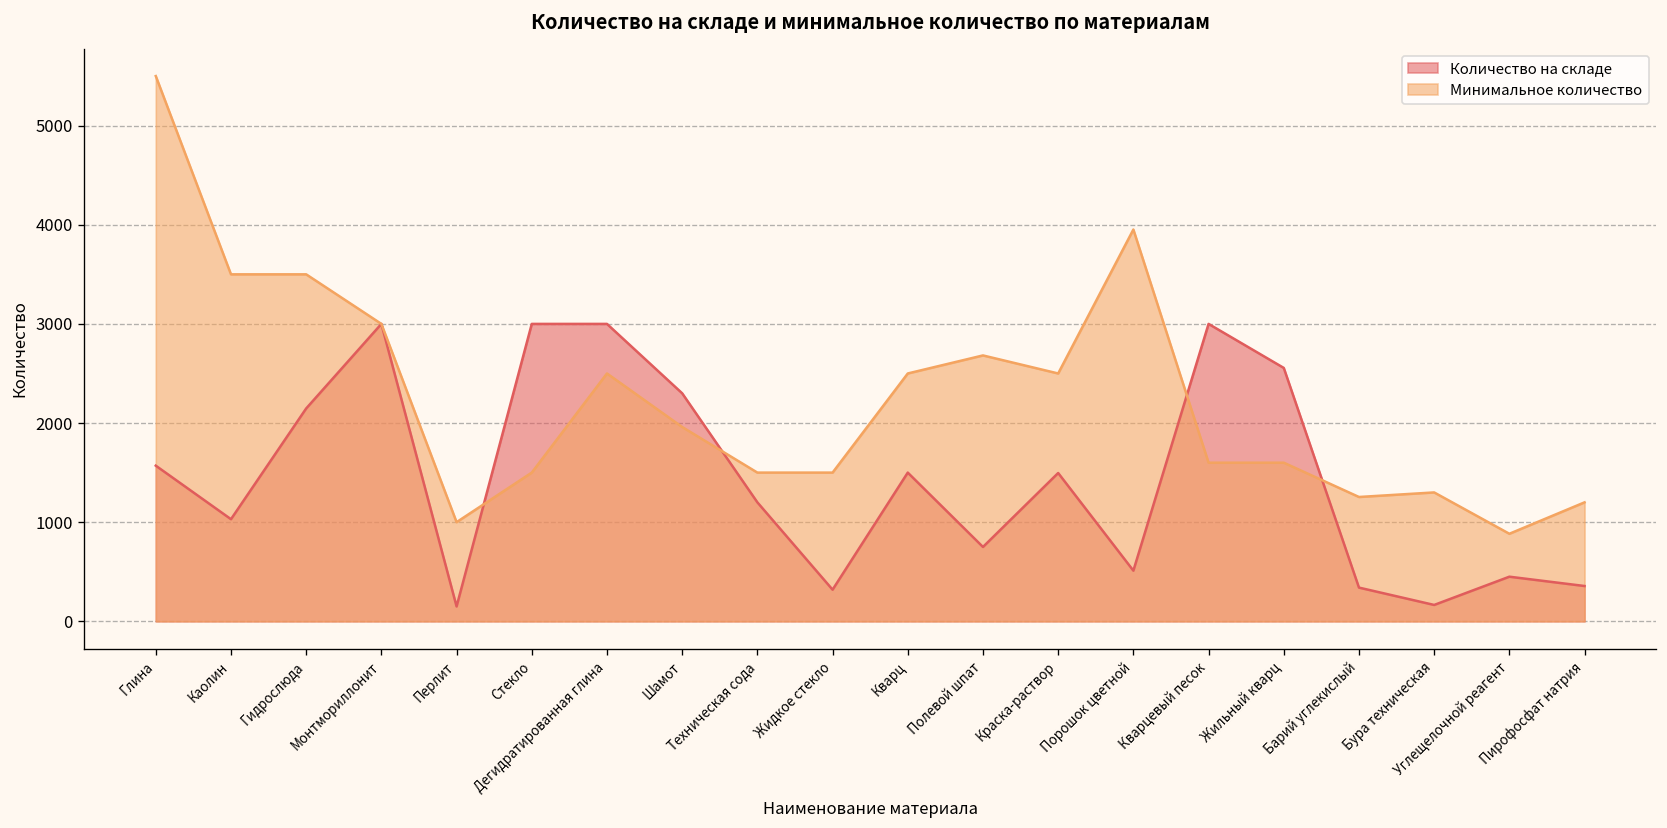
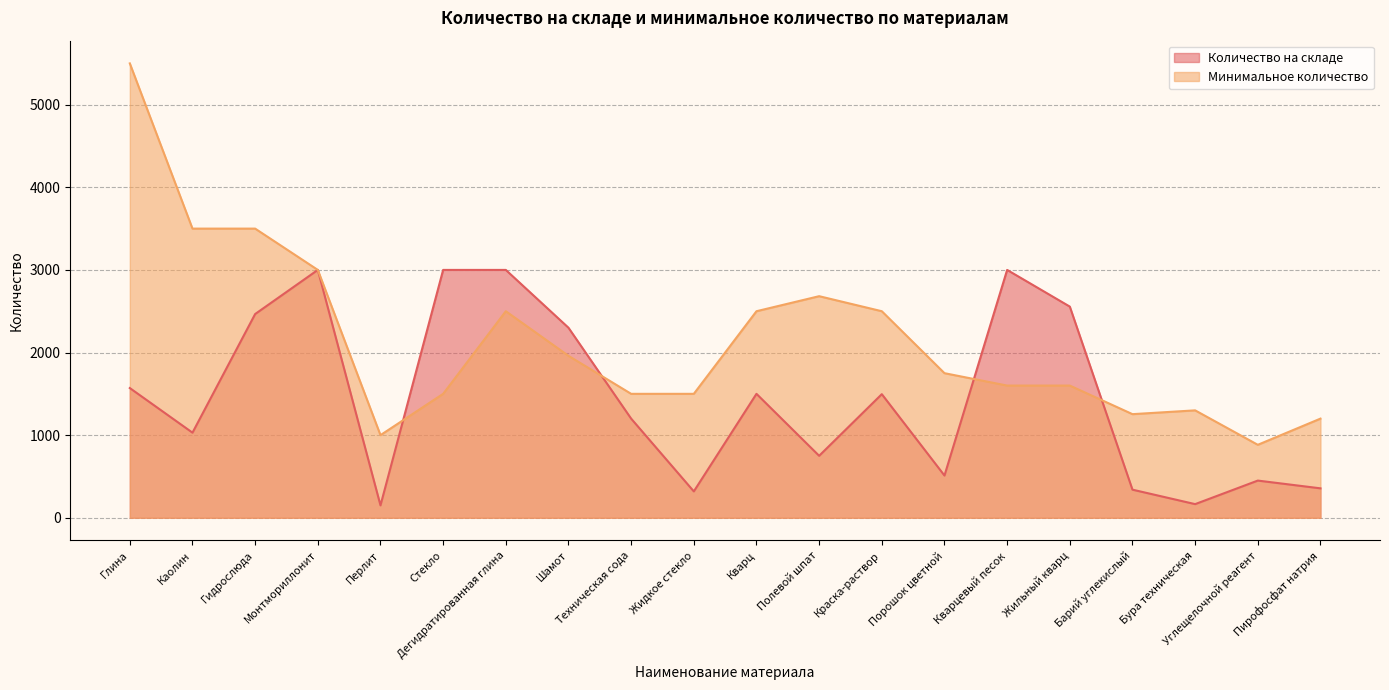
Количество на складе, Гидрослюда: 2100 -> 2500
Минимальное количество, Порошок цветной: 4000 -> 1800
